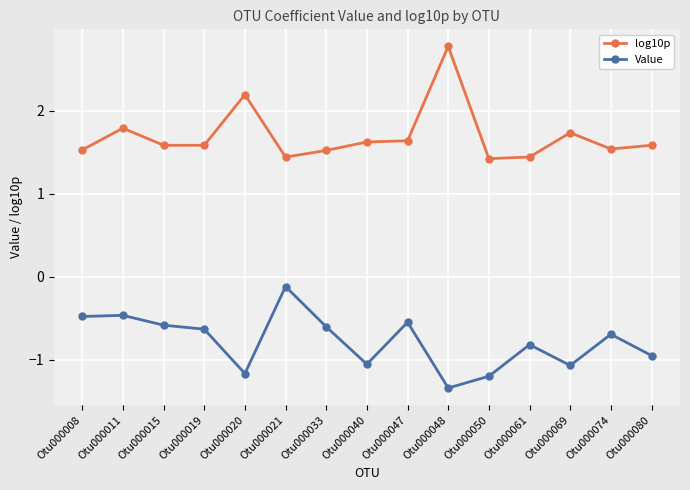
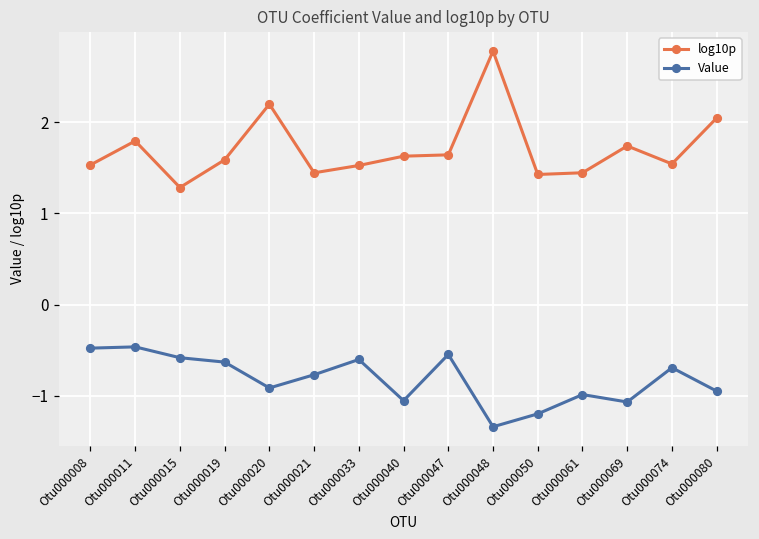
log10p, Otu000015: 1.6 -> 1.3
Value, Otu000020: -1.2 -> -0.9
Value, Otu000021: -0.1 -> -0.8
Value, Otu000061: -0.8 -> -1.0
log10p, Otu000080: 1.6 -> 2.0
